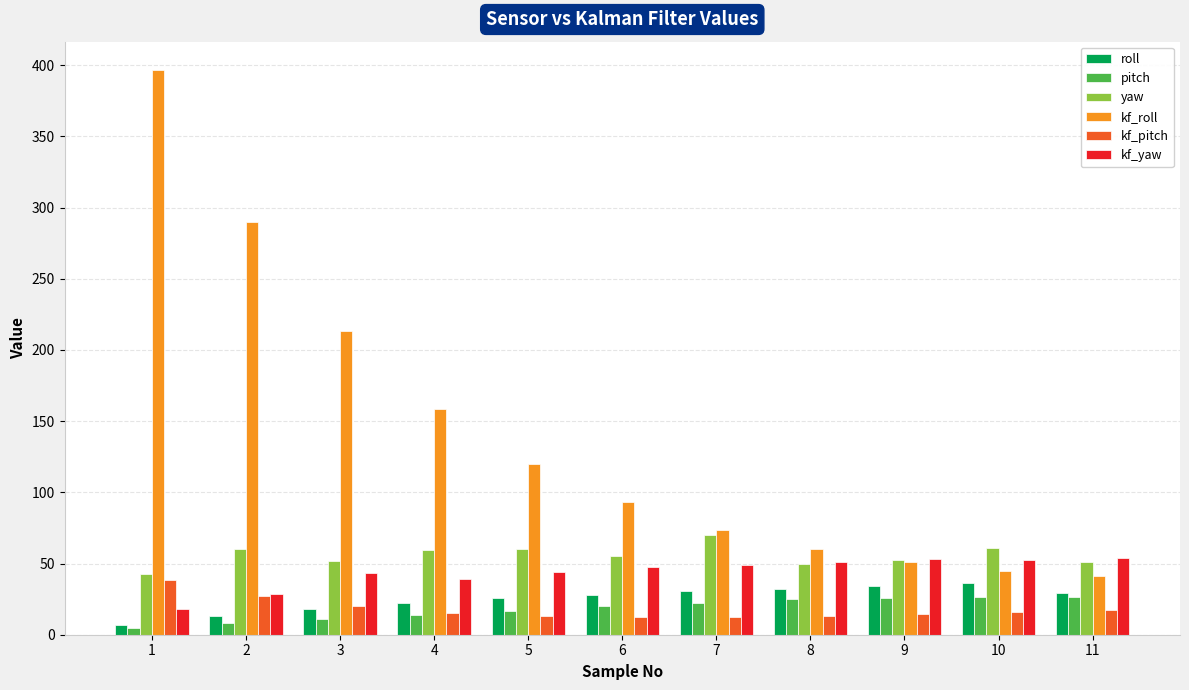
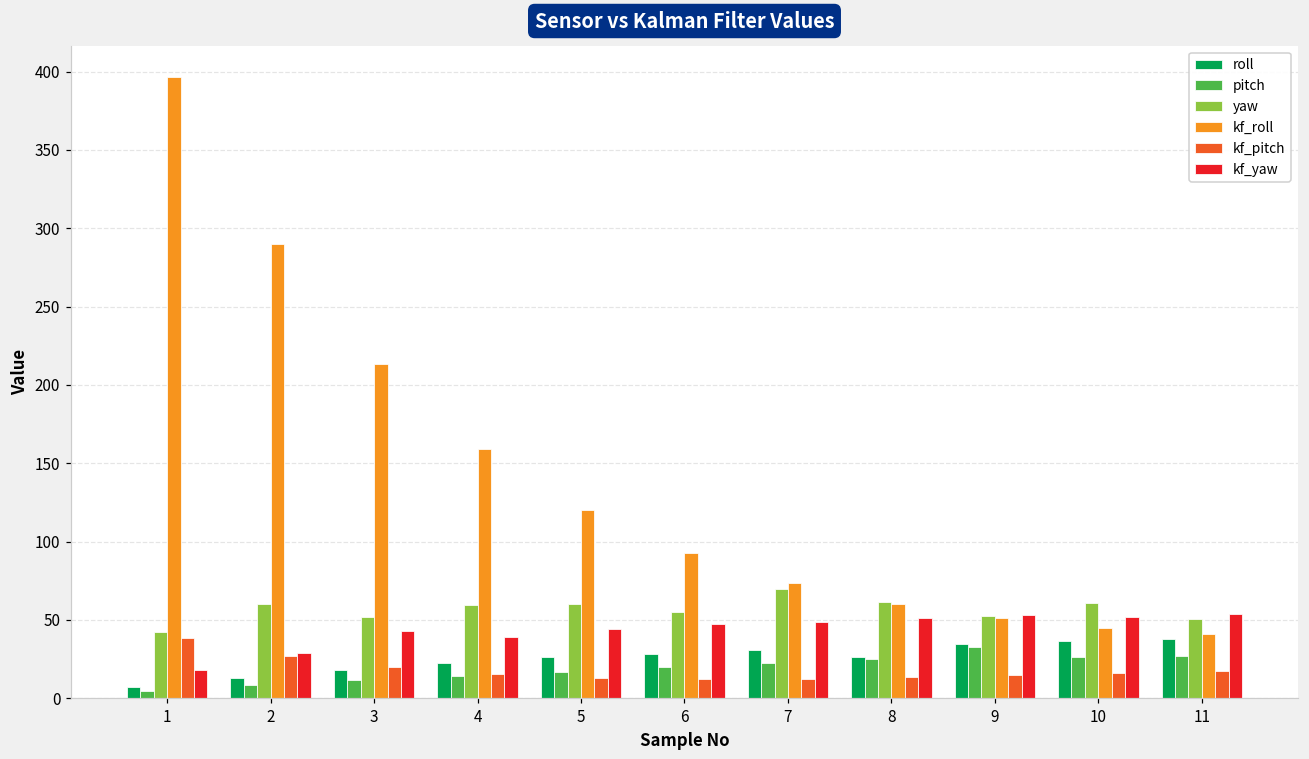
roll, 8: 32 -> 26
yaw, 8: 49 -> 62
pitch, 9: 26 -> 33
roll, 11: 29 -> 38
